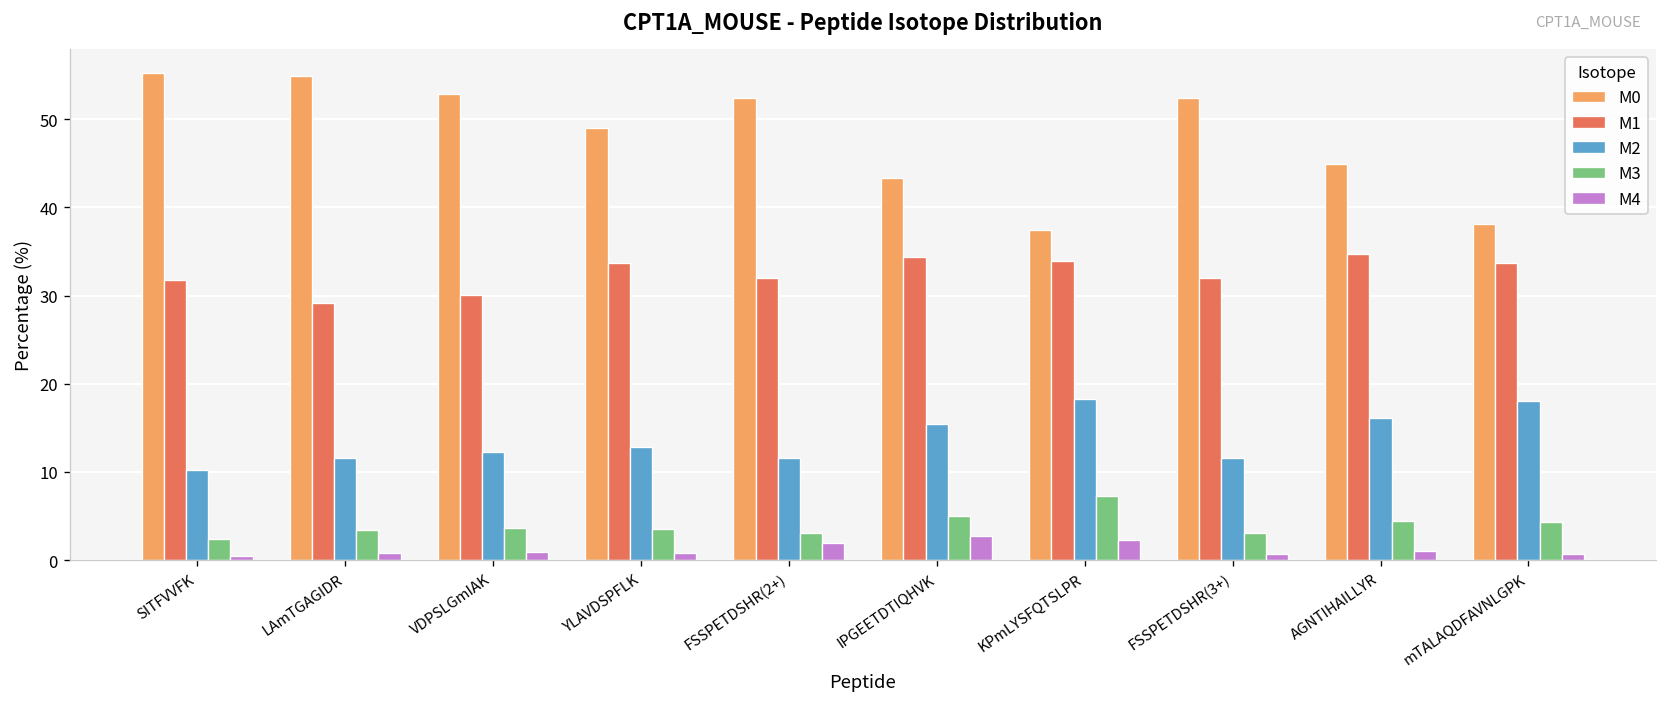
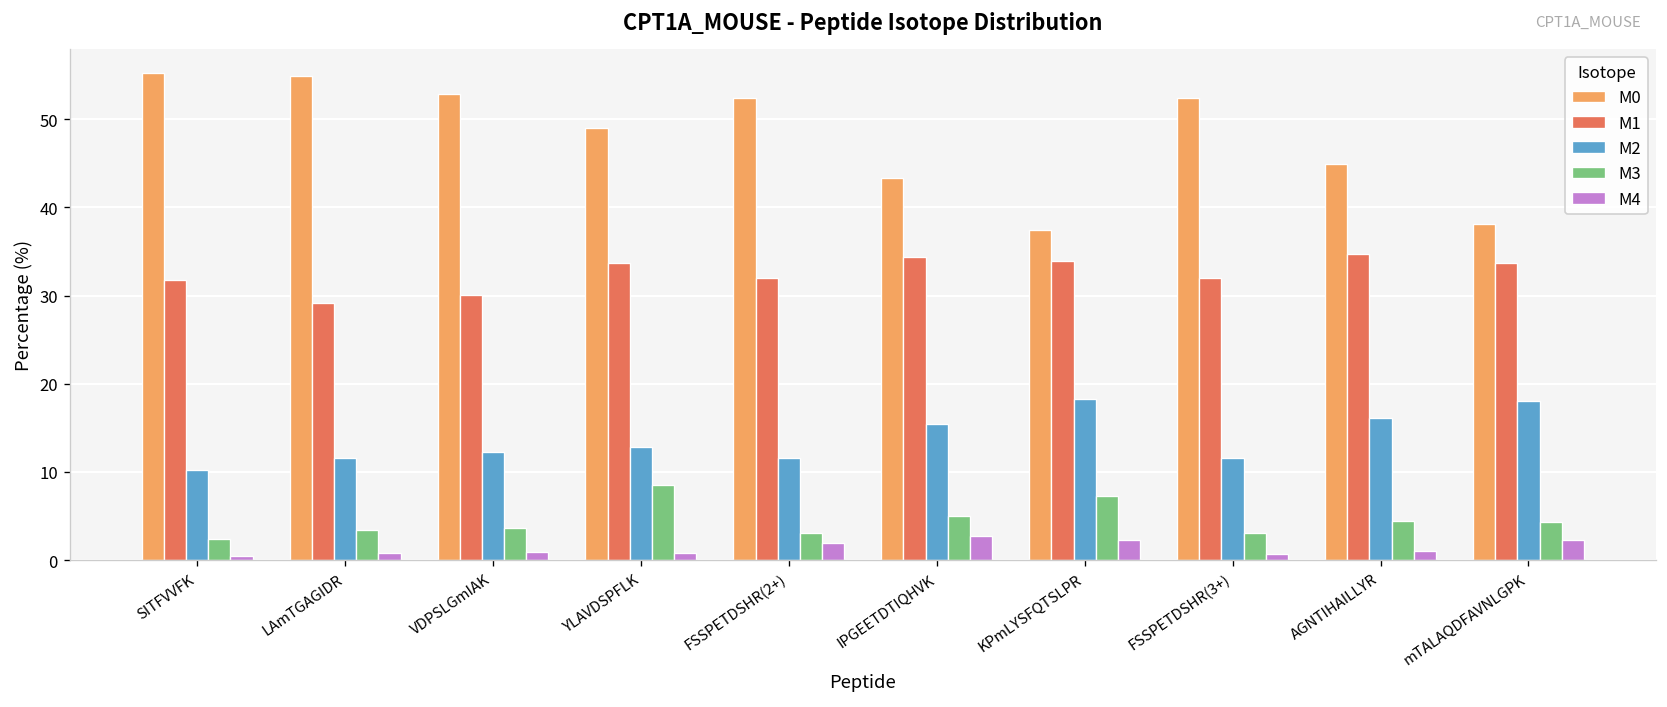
M3, YLAVDSPFLK: 4 -> 8
M4, mTALAQDFAVNLGPK: 1 -> 2
